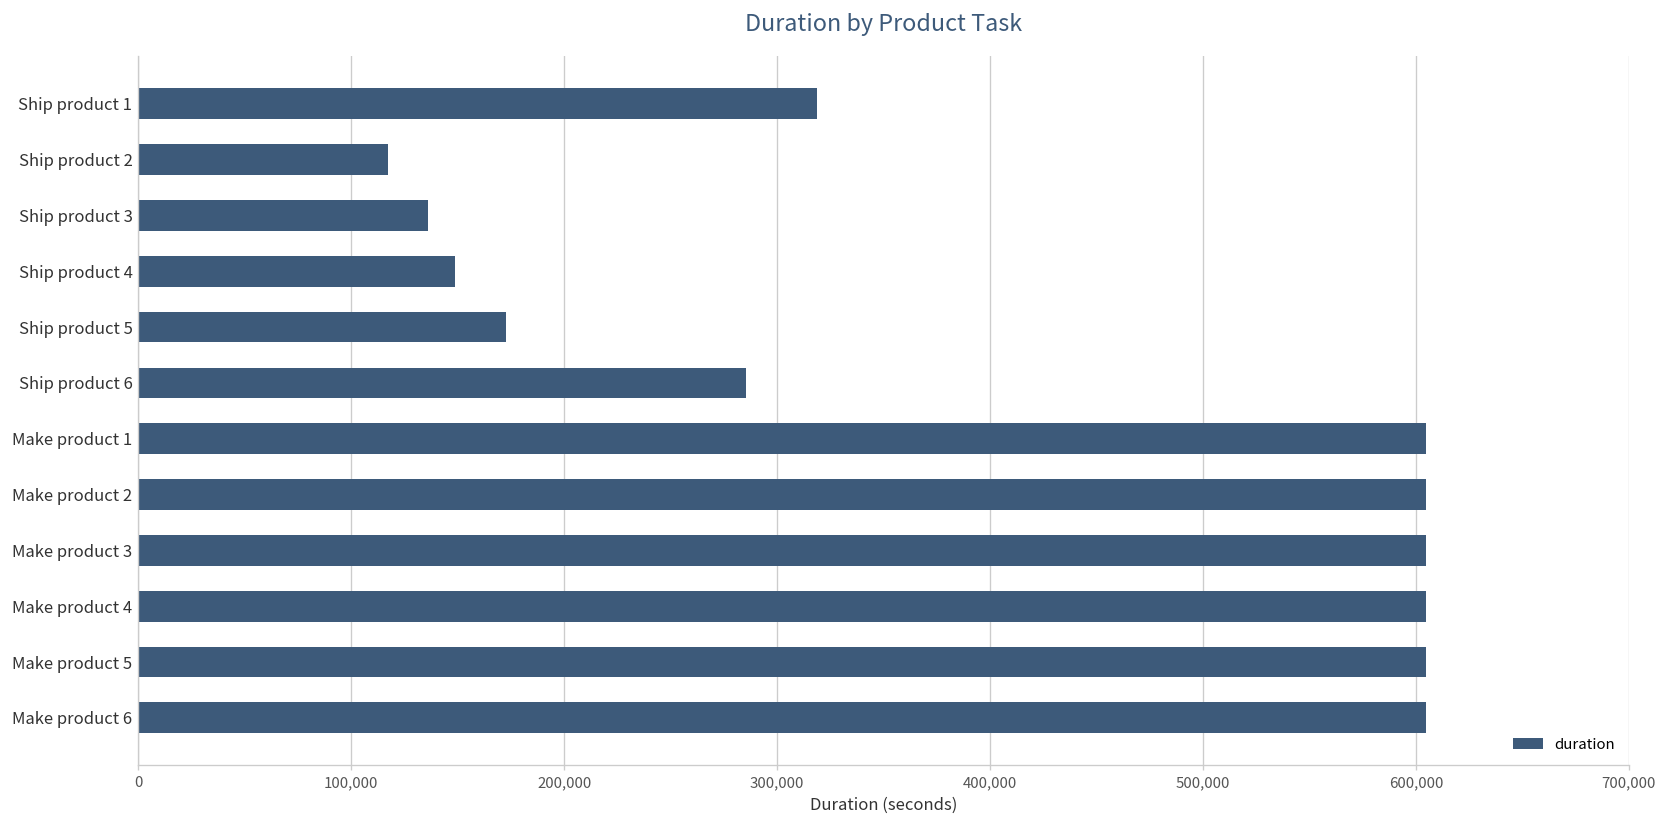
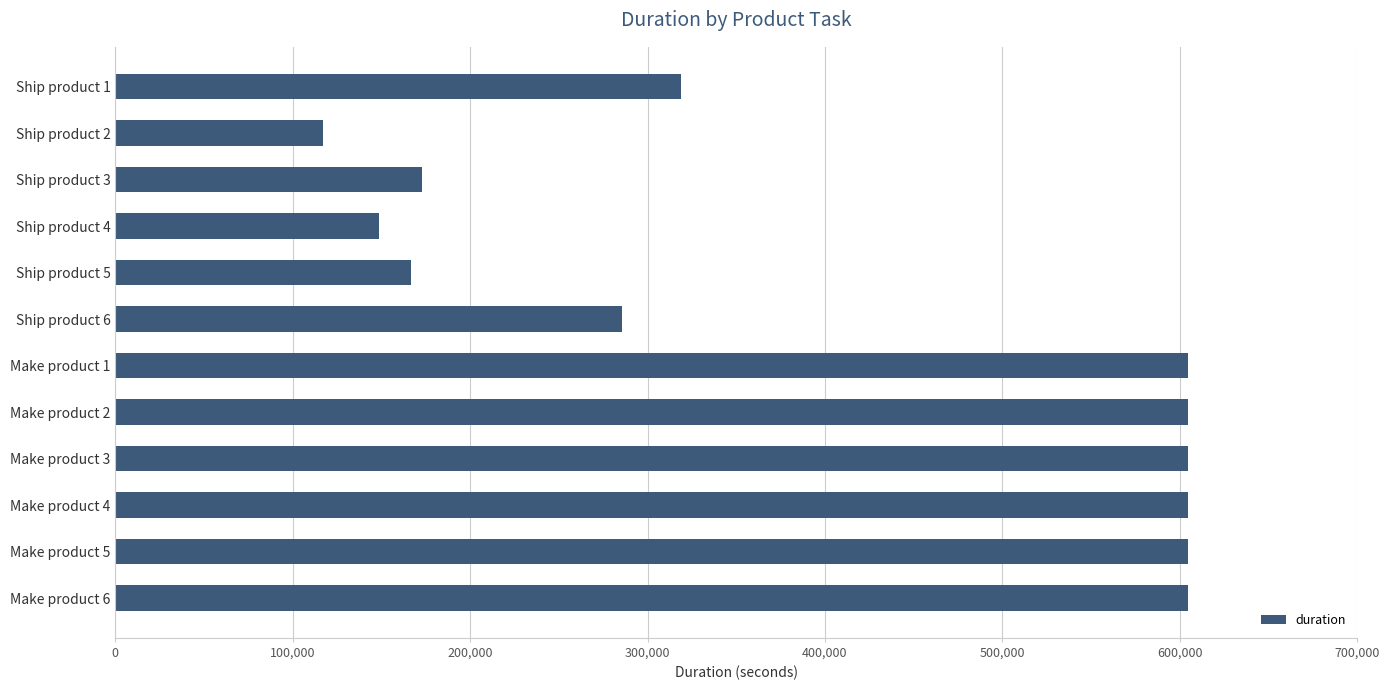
Ship product 3: 136,000 -> 173,000
Ship product 5: 173,000 -> 167,000
